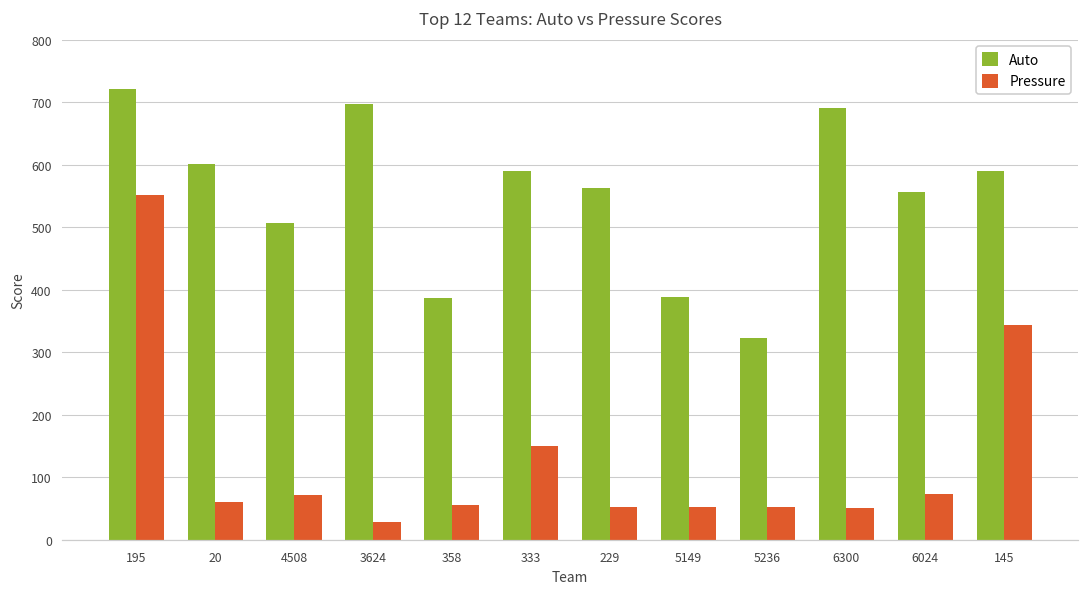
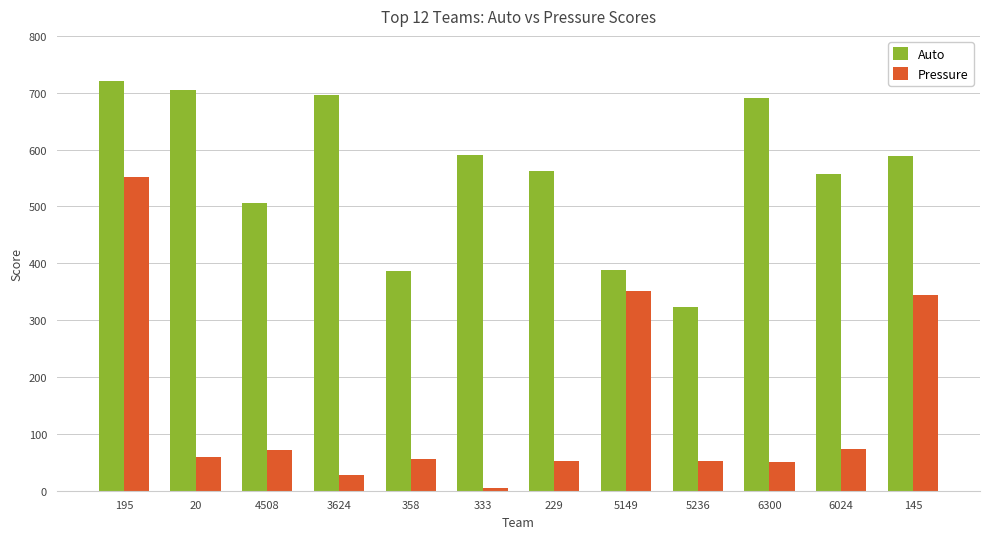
Auto, 20: 600 -> 710
Pressure, 333: 150 -> 10
Pressure, 5149: 50 -> 350
